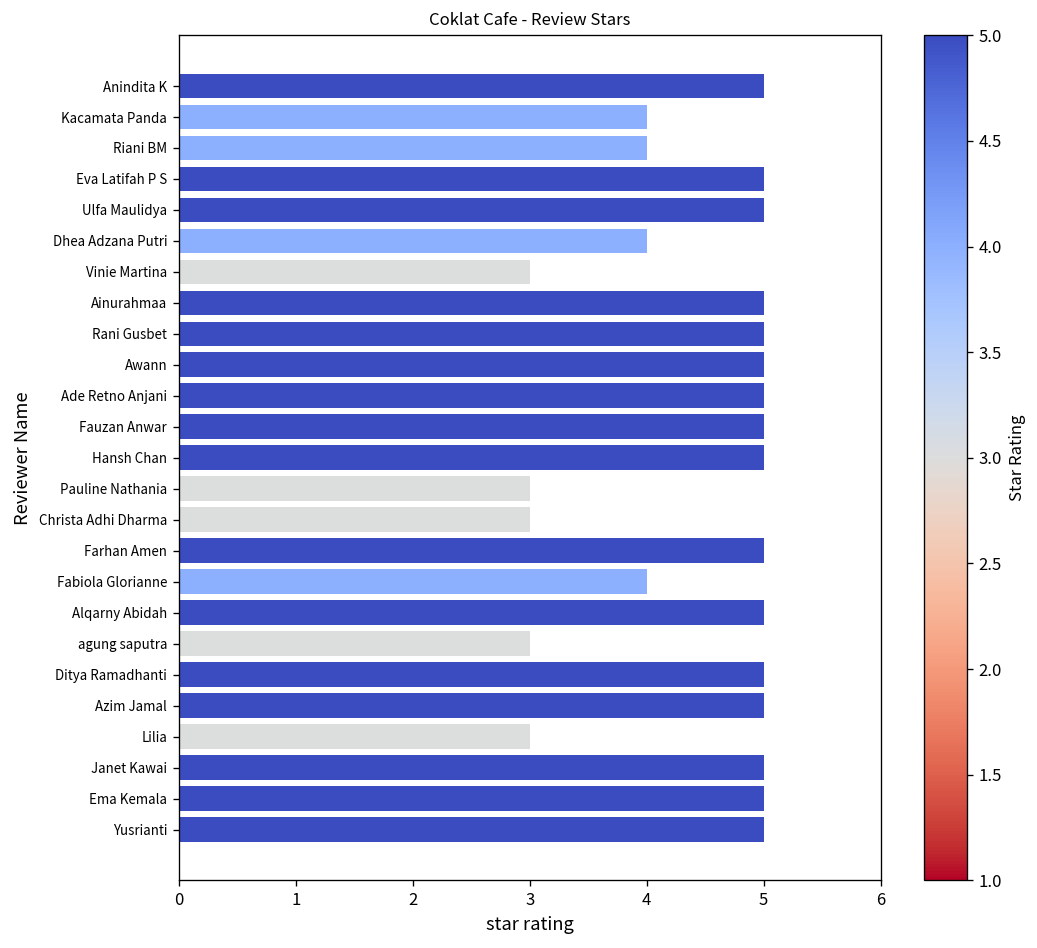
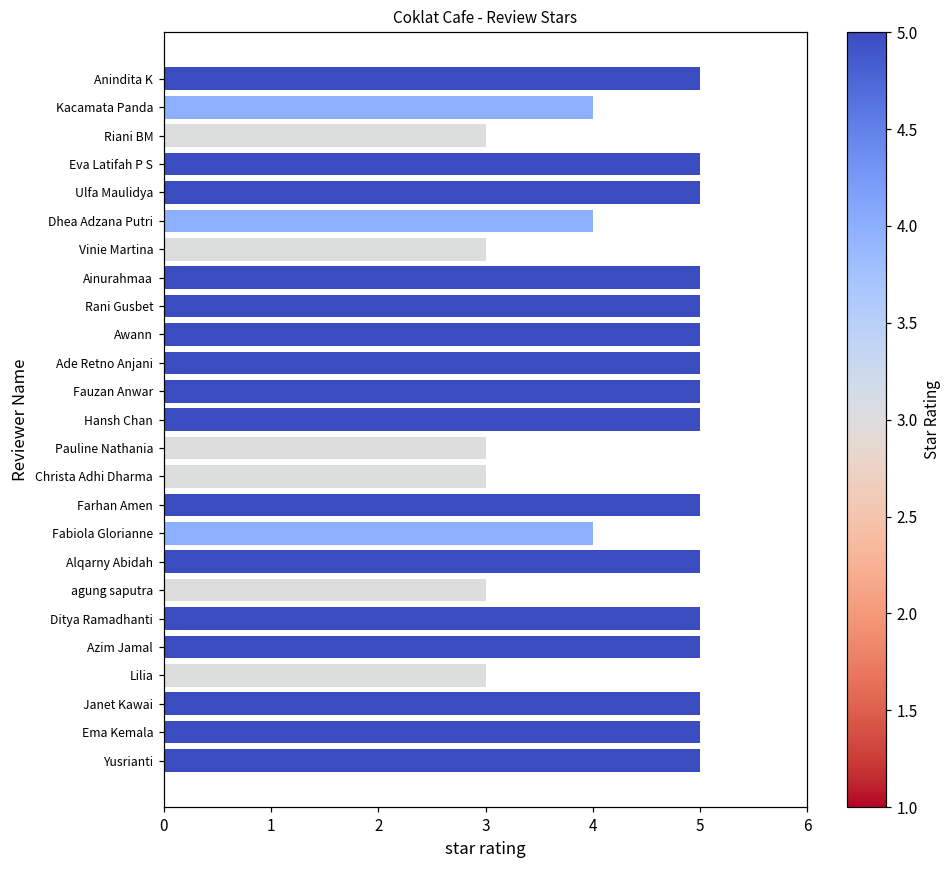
Riani BM: 4 -> 3
